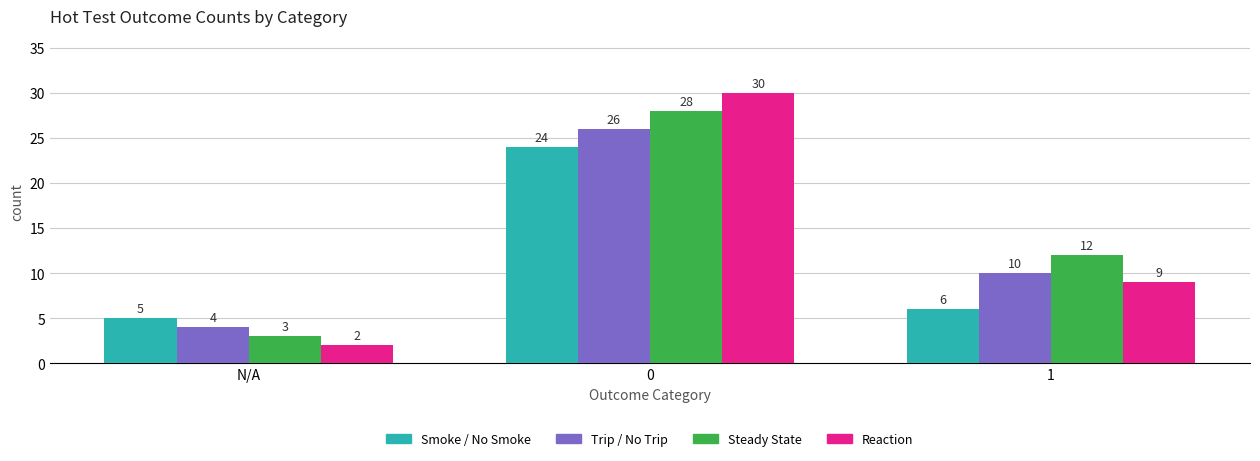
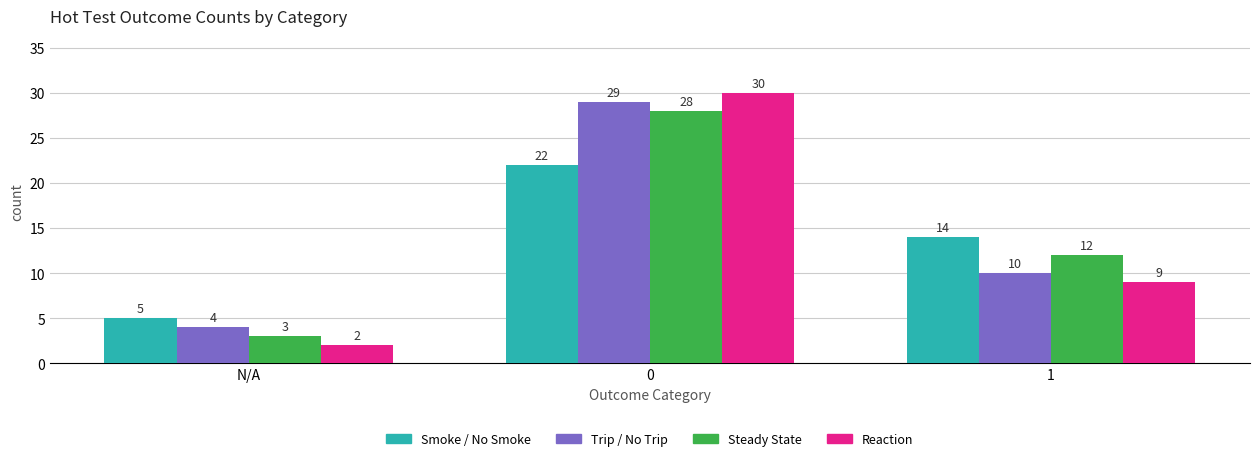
Smoke / No Smoke, 0: 24 -> 22
Trip / No Trip, 0: 26 -> 29
Smoke / No Smoke, 1: 6 -> 14
